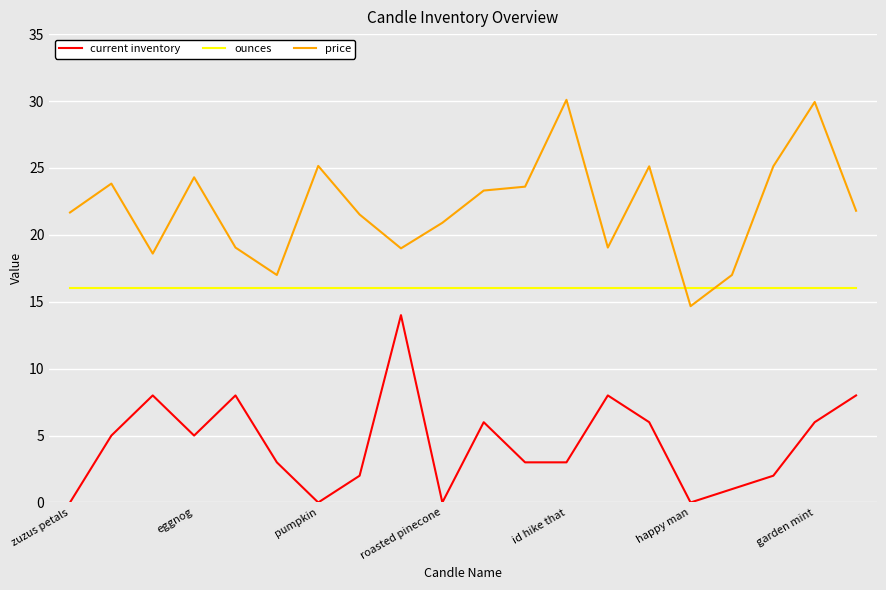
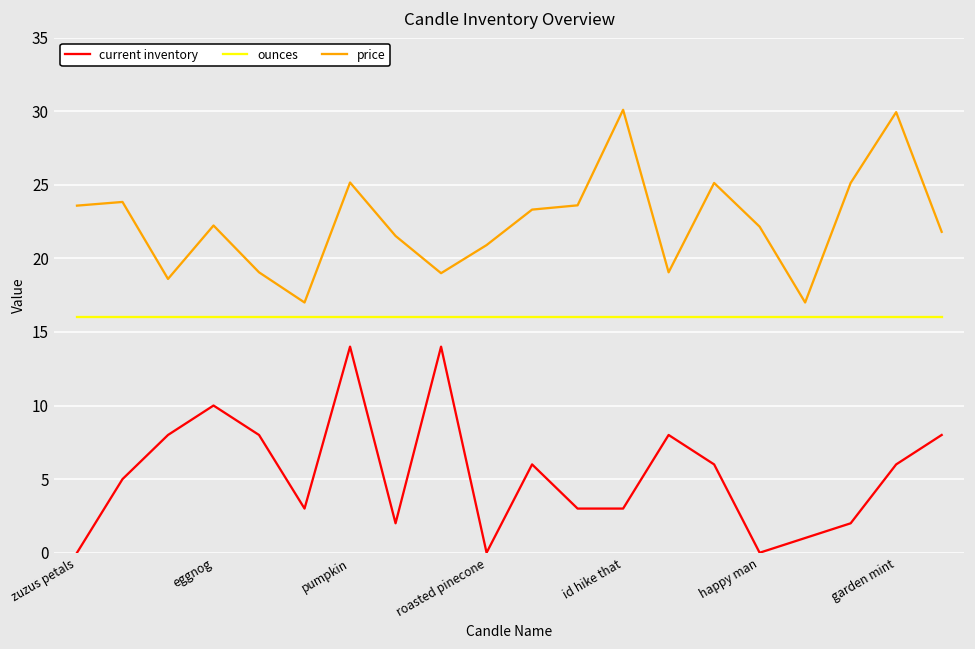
price, zuzus petals: 21.7 -> 23.6
current inventory, eggnog: 5 -> 10
price, eggnog: 24.3 -> 22.2
current inventory, pumpkin: 0 -> 14
price, happy man: 14.7 -> 22.2
